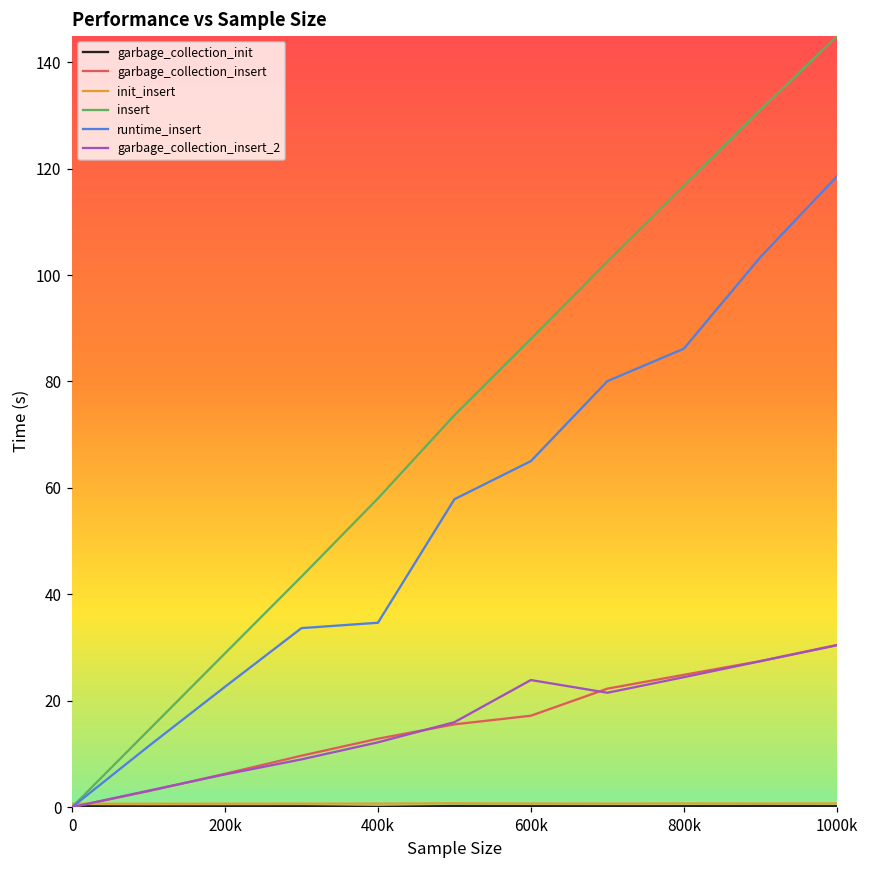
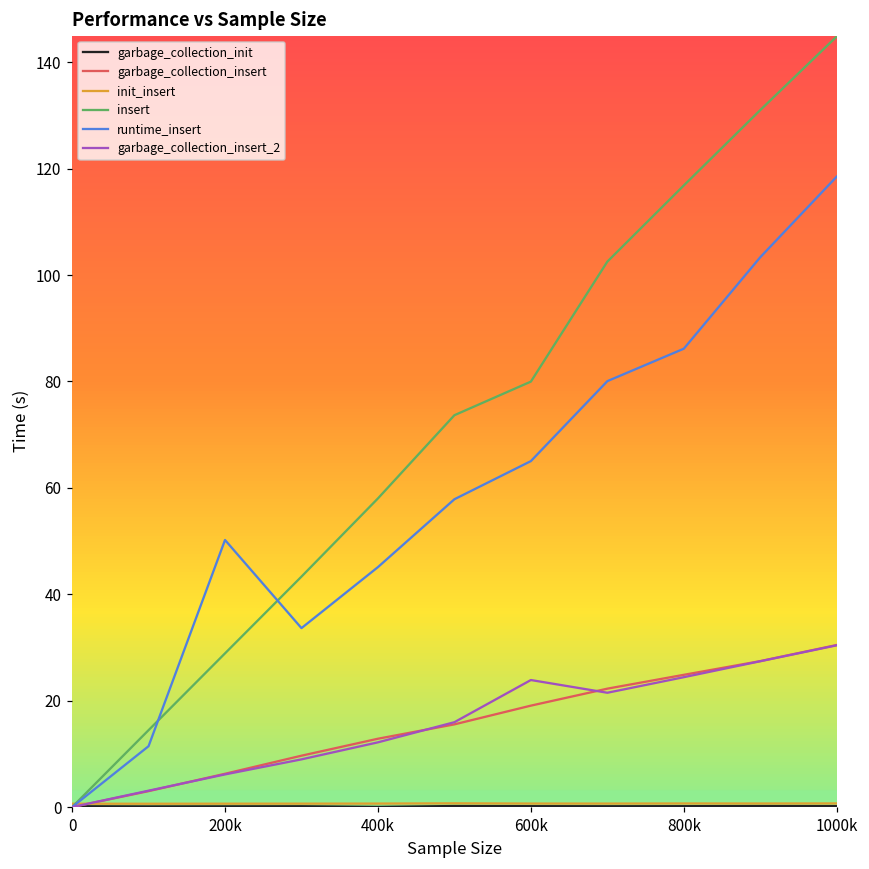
runtime_insert, 200k: 23 -> 50
runtime_insert, 400k: 35 -> 45
garbage_collection_insert, 600k: 17 -> 19
insert, 600k: 88 -> 80
